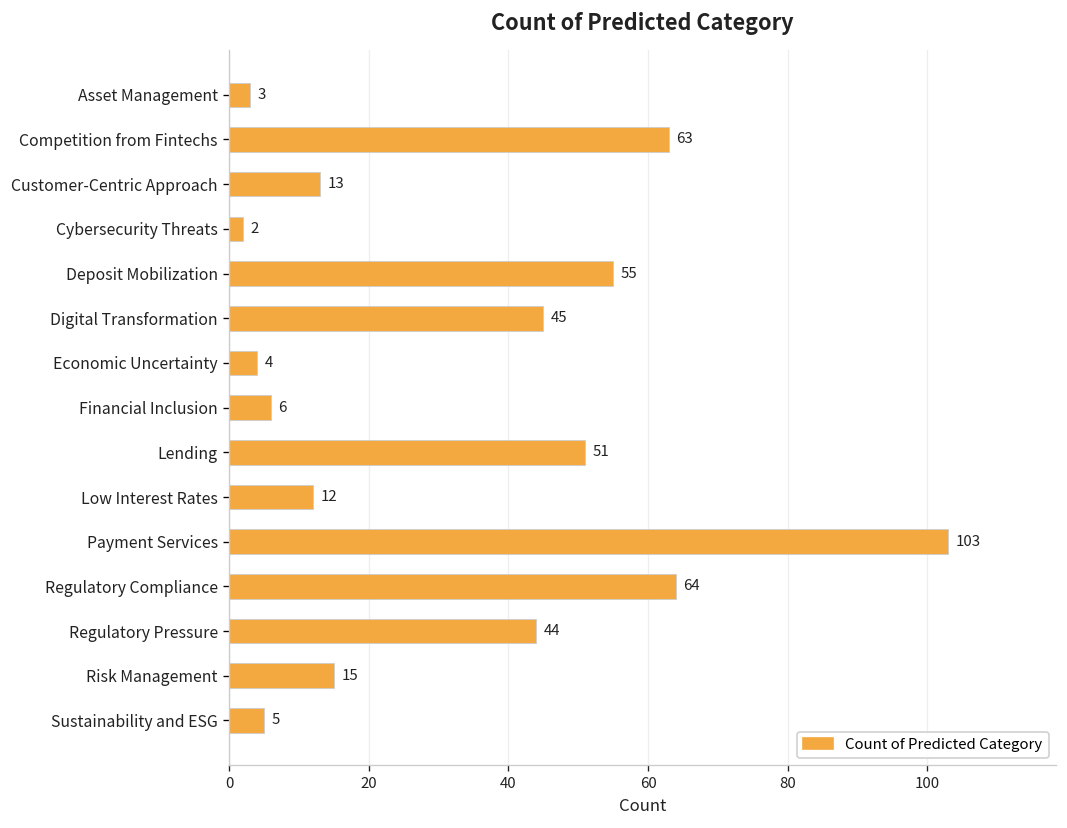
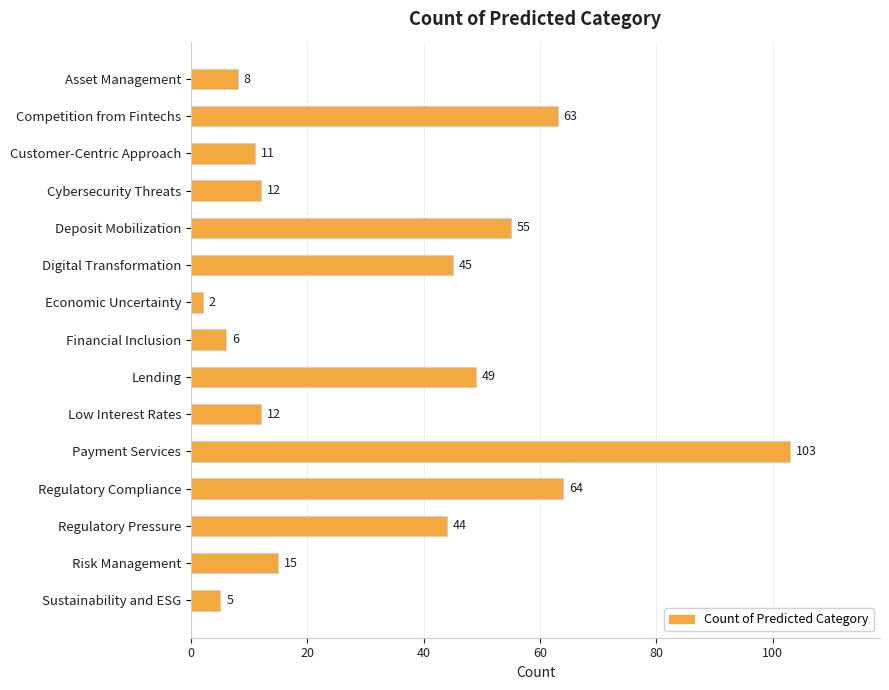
Asset Management: 3 -> 8
Customer-Centric Approach: 13 -> 11
Cybersecurity Threats: 2 -> 12
Economic Uncertainty: 4 -> 2
Lending: 51 -> 49
